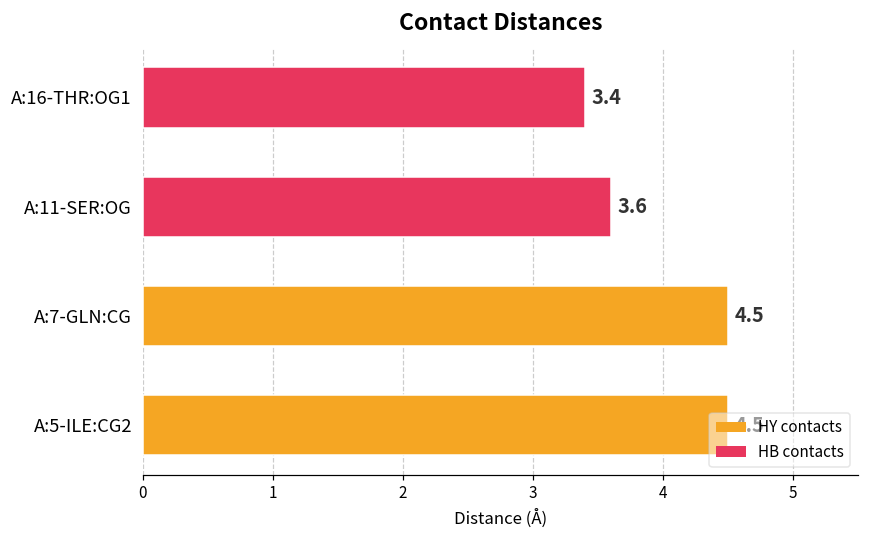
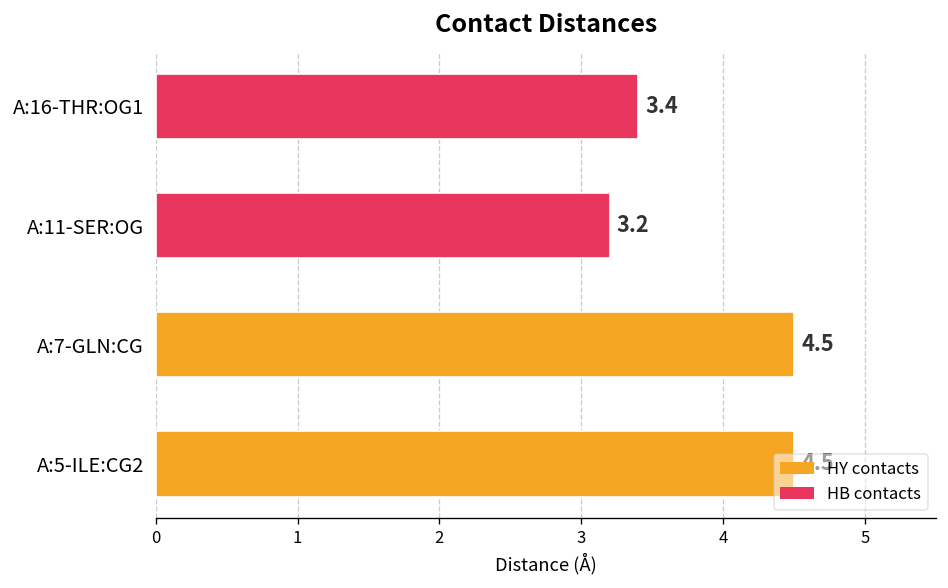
A:11-SER:OG: 3.6 -> 3.2
